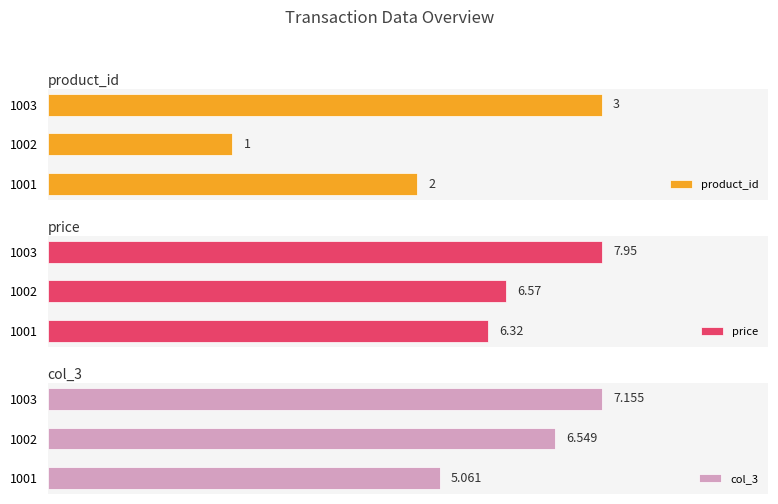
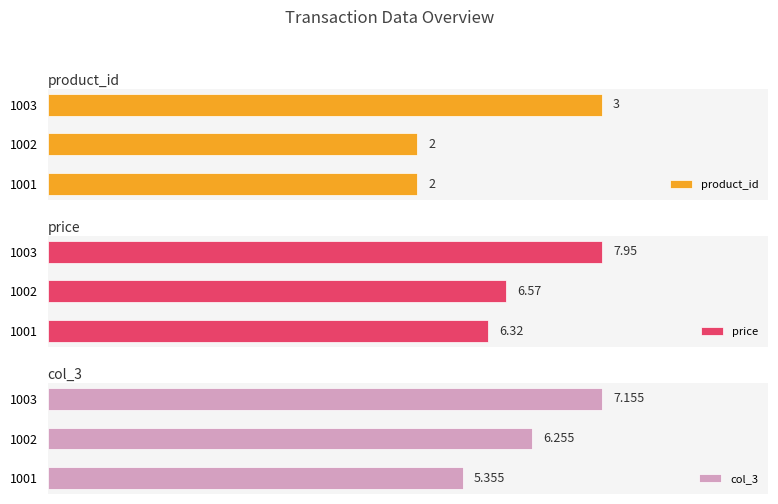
product_id, 1002: 1 -> 2
col_3, 1002: 6.549 -> 6.255
col_3, 1001: 5.061 -> 5.355
